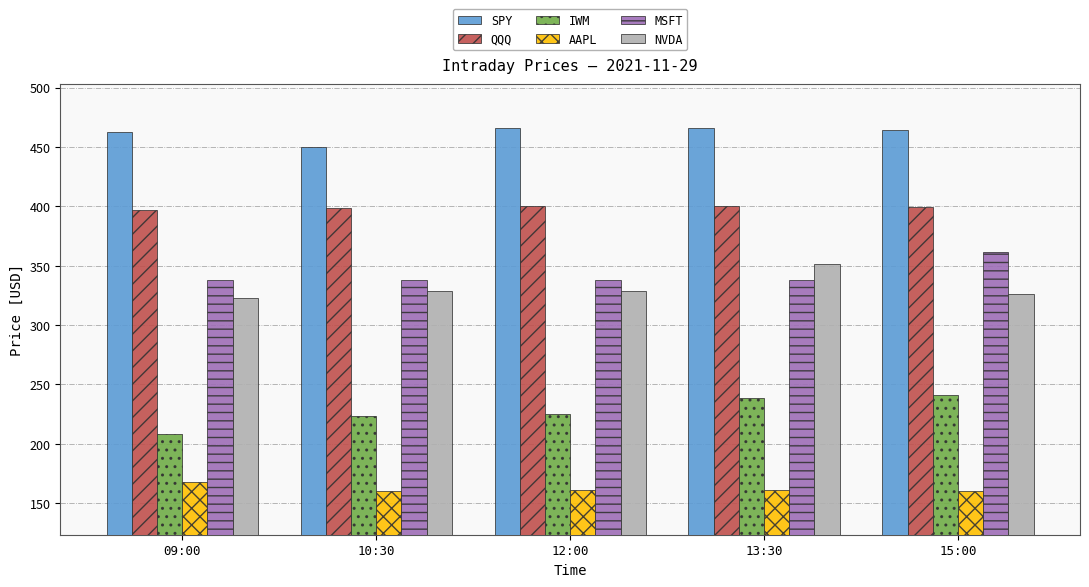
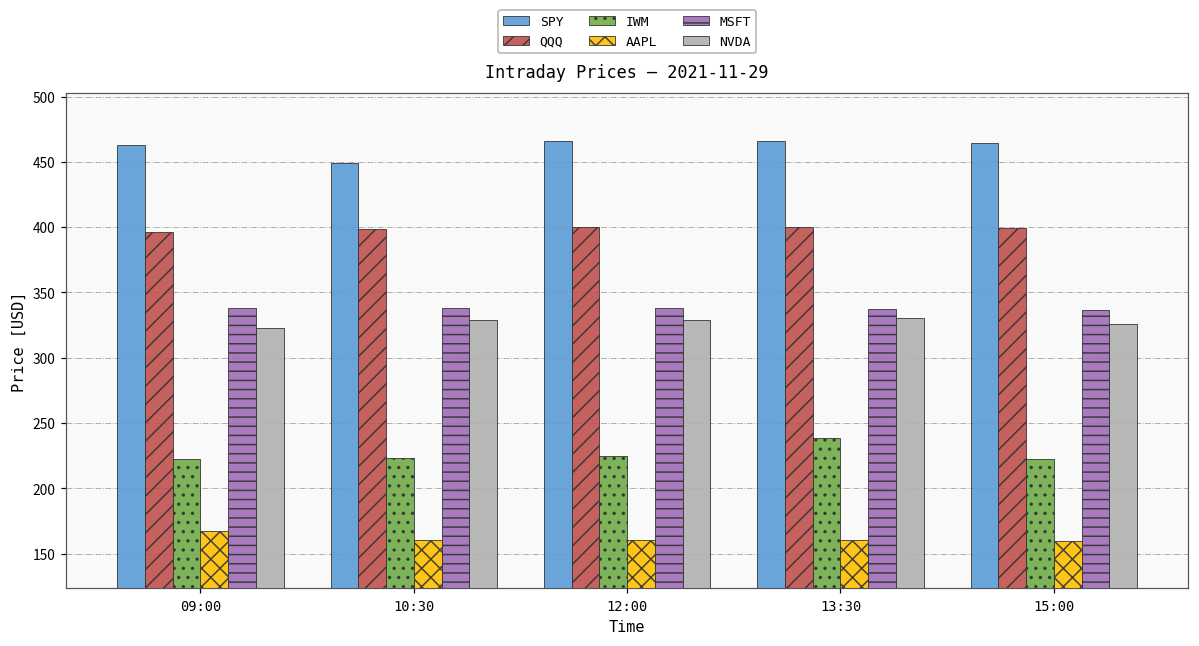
IWM, 09:00: 208 -> 223
NVDA, 13:30: 352 -> 330
IWM, 15:00: 241 -> 223
MSFT, 15:00: 362 -> 337
